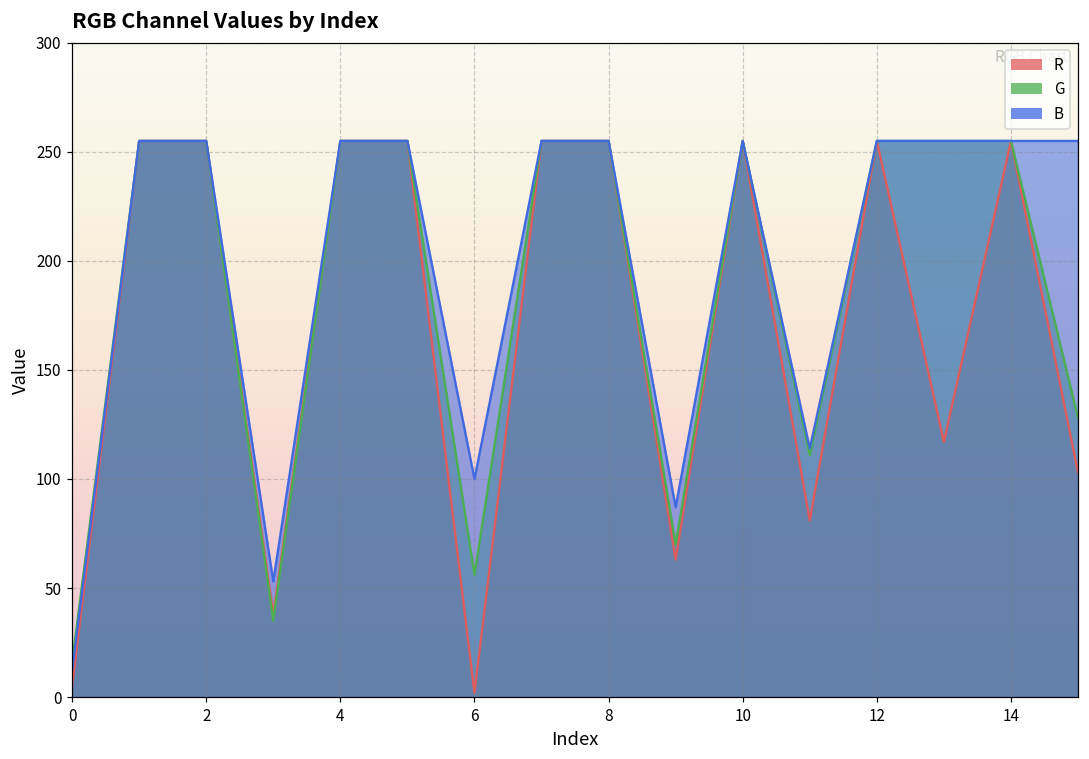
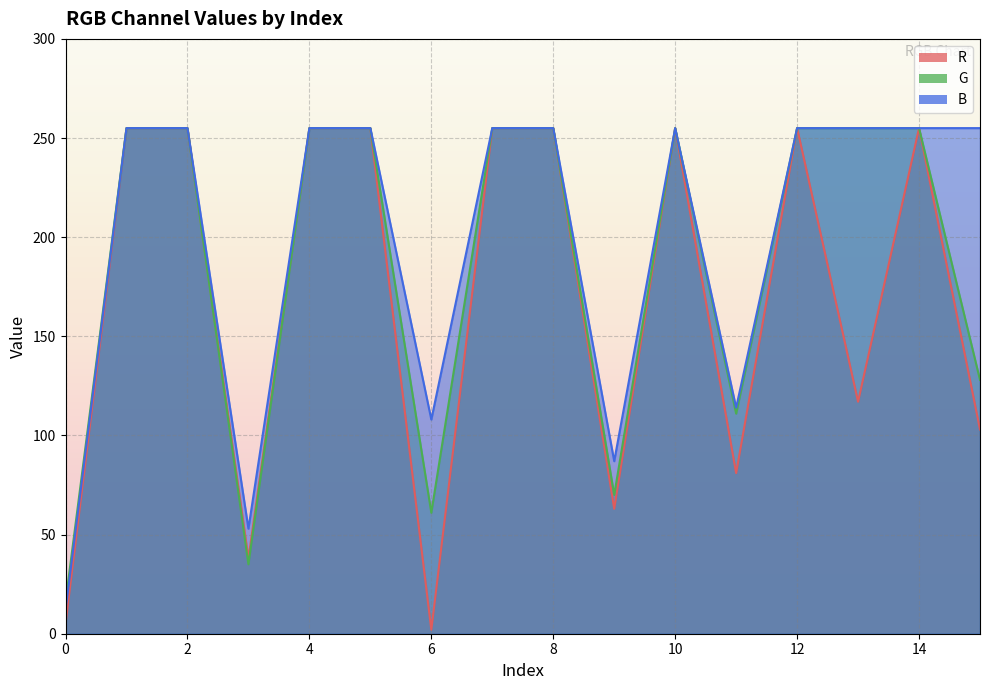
G, 6: 56 -> 61
B, 6: 100 -> 108
